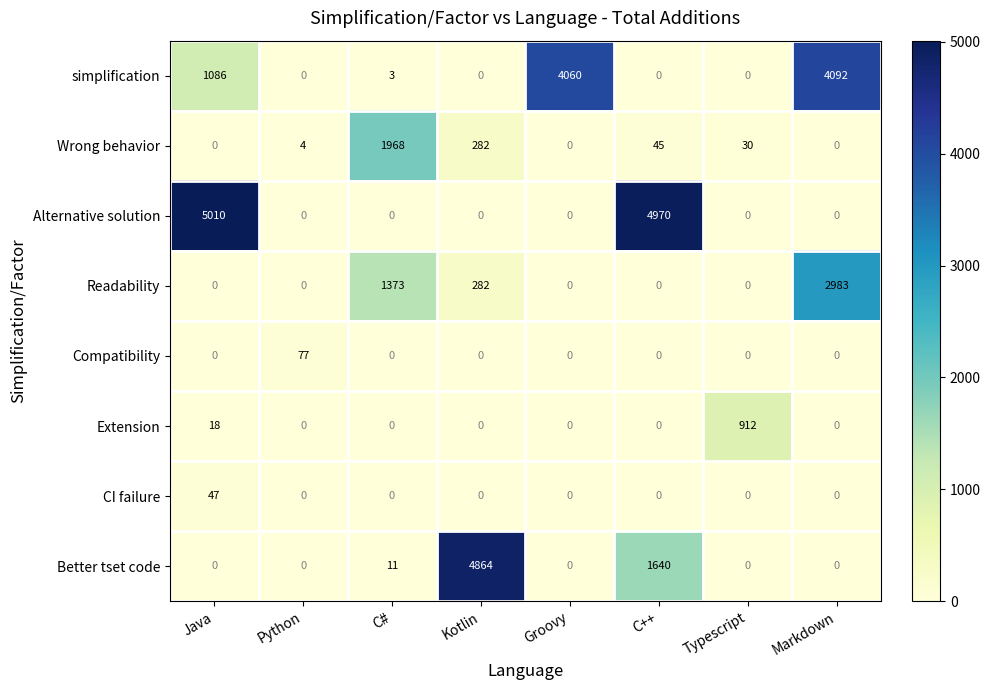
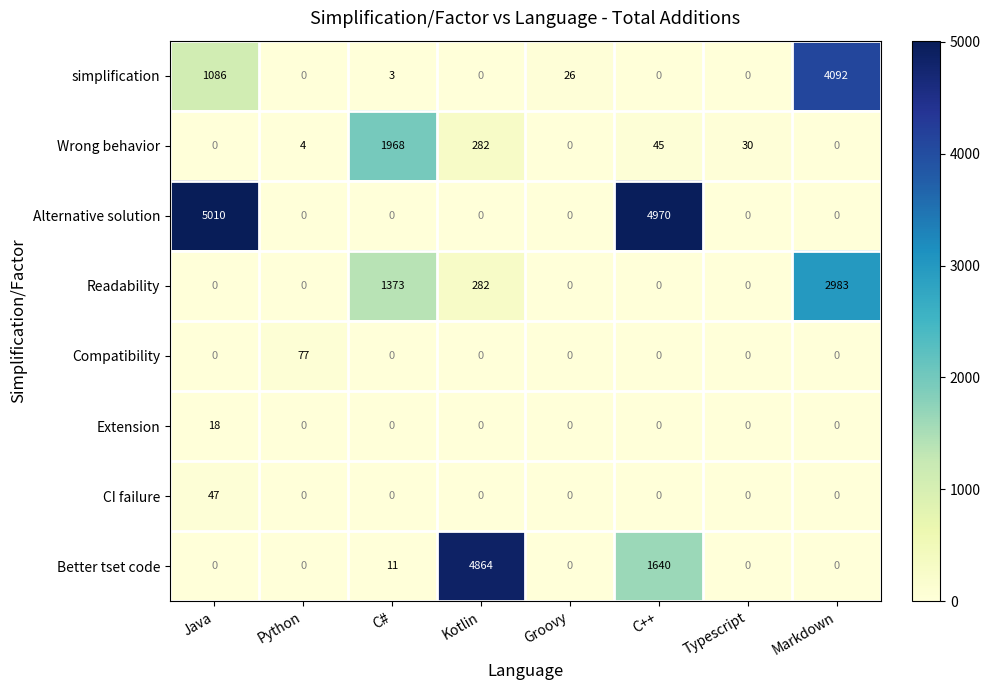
simplification, Groovy: 4060 -> 26
Extension, Typescript: 912 -> 0
